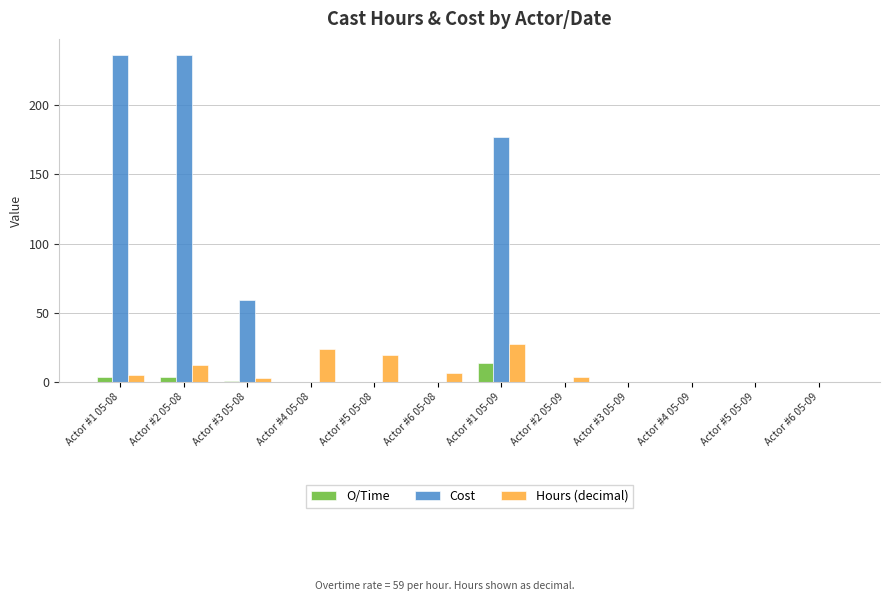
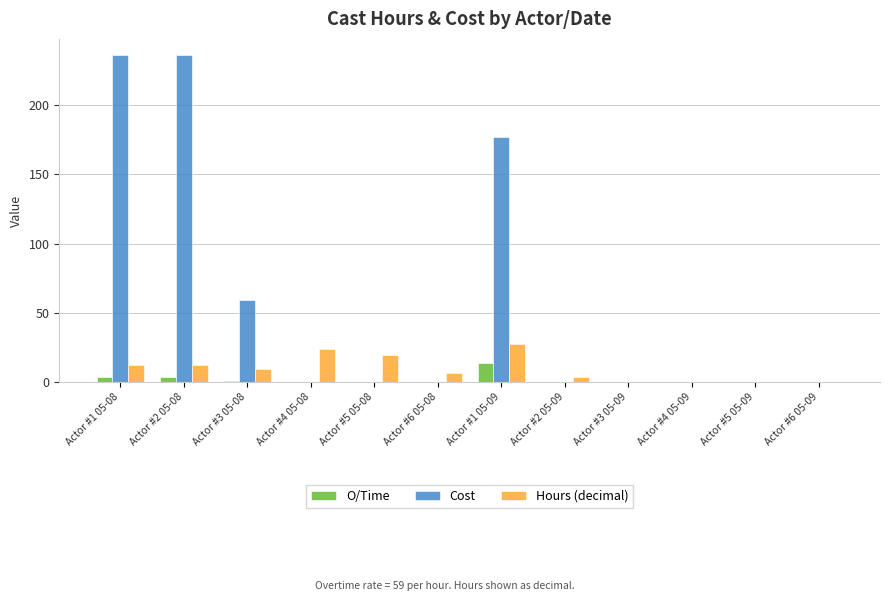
Hours (decimal), Actor #1 05-08: 5 -> 13
Hours (decimal), Actor #3 05-08: 3 -> 10
